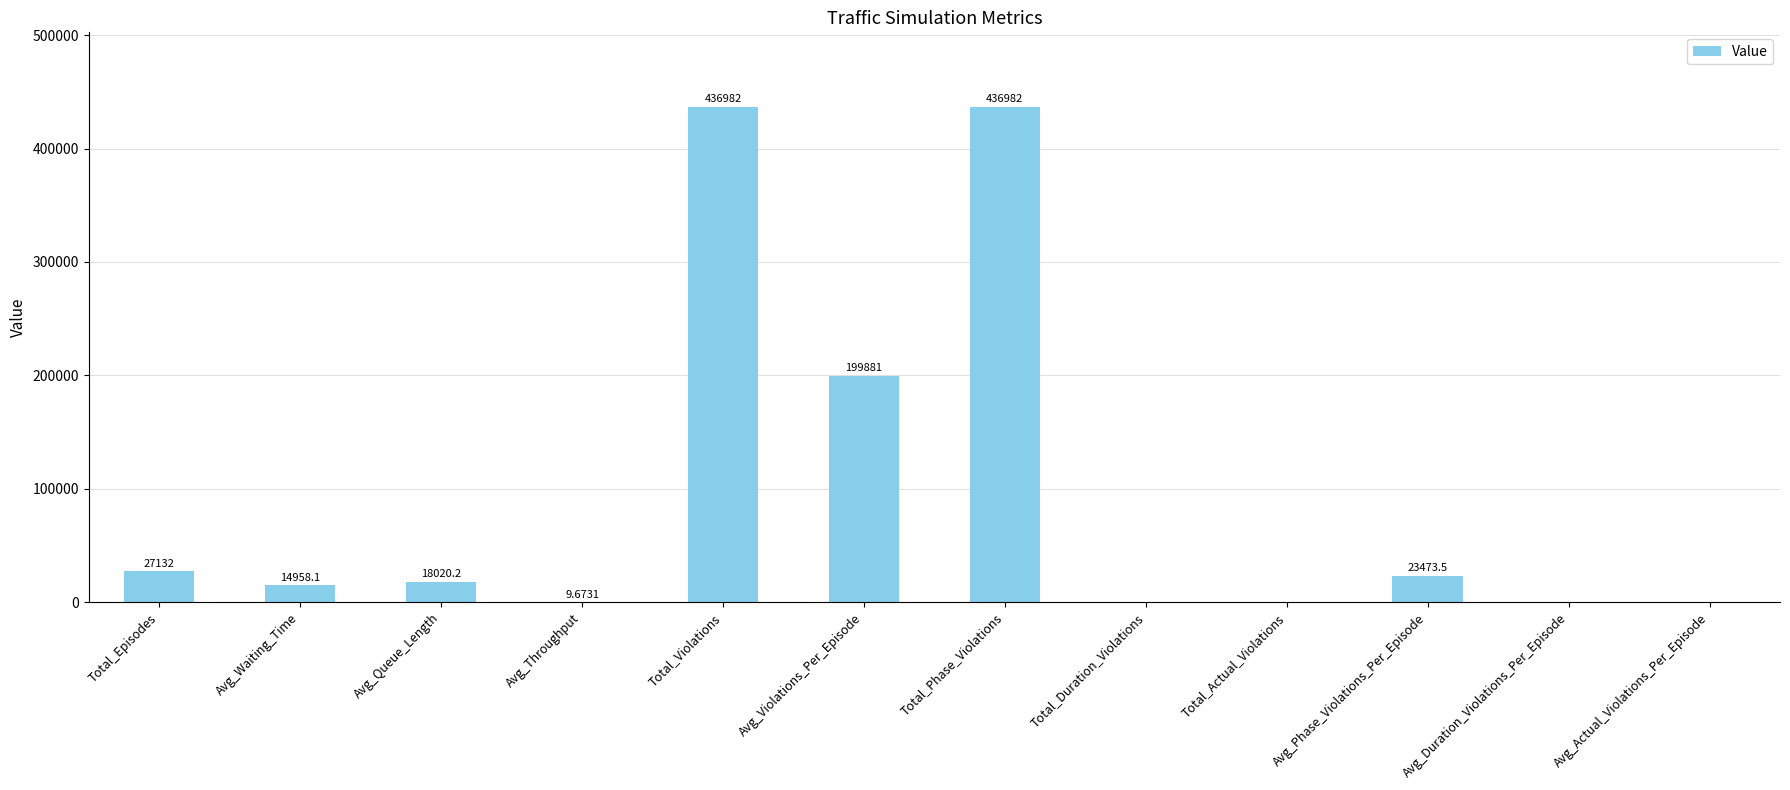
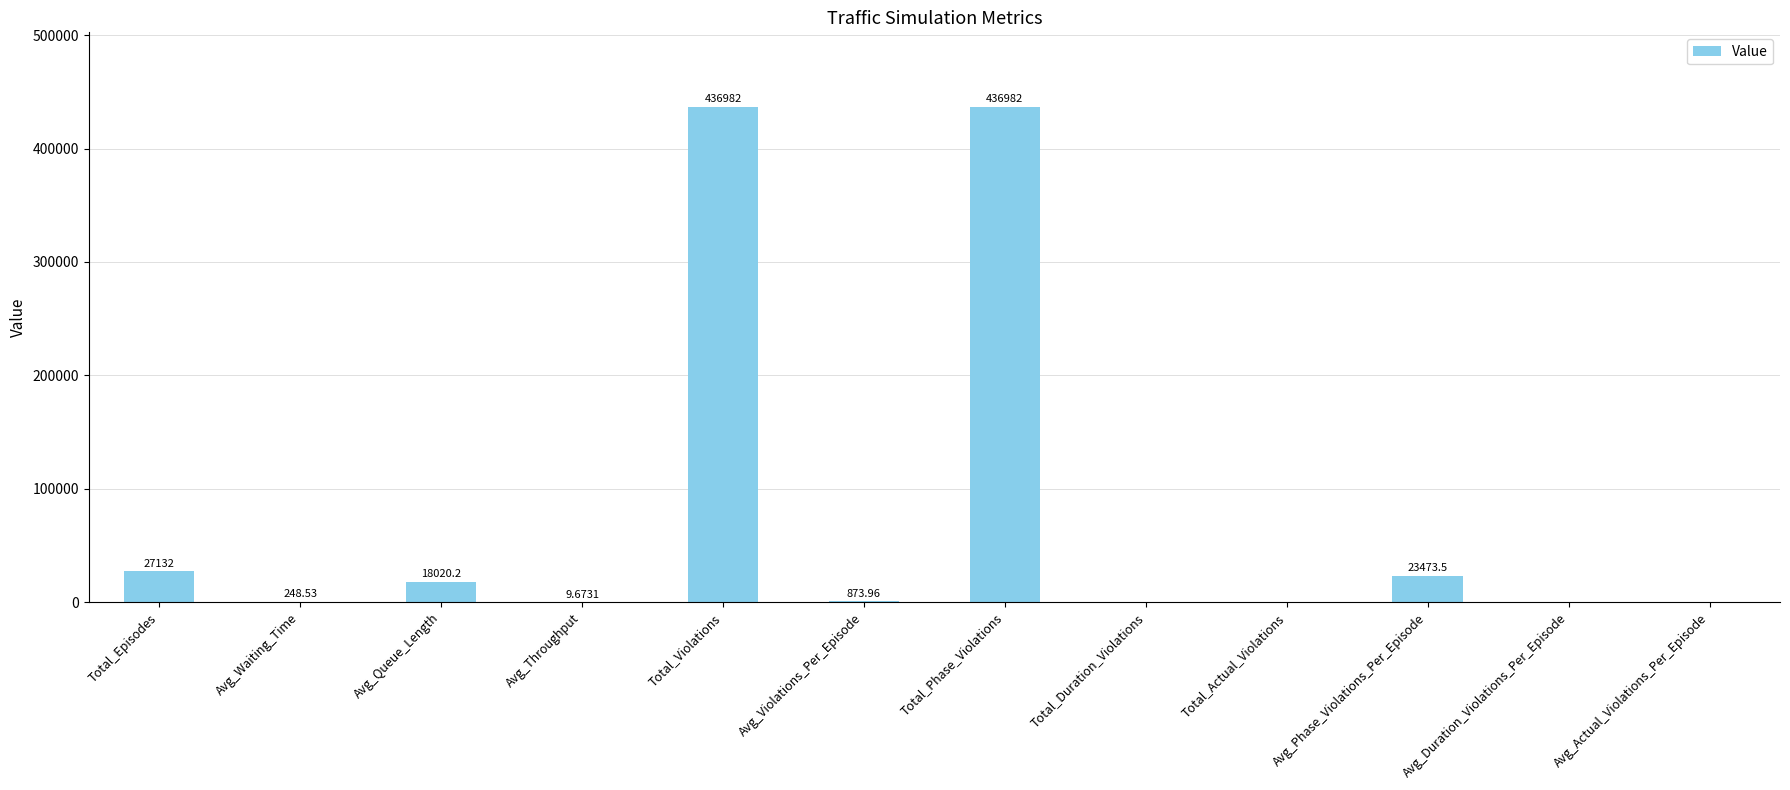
Avg_Waiting_Time: 14958.1 -> 248.53
Avg_Violations_Per_Episode: 199881 -> 873.96
